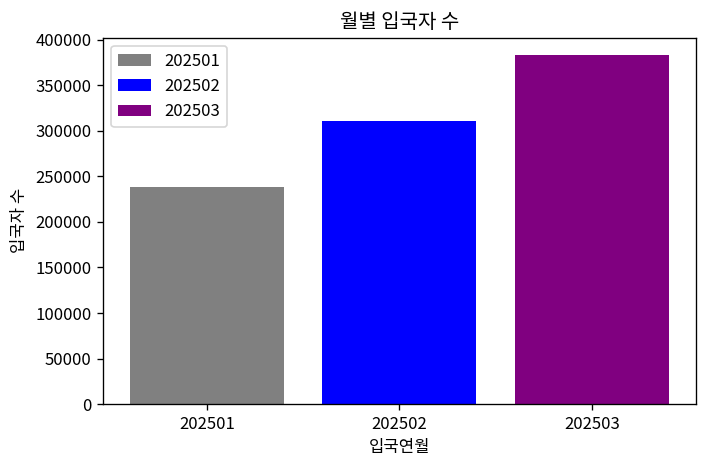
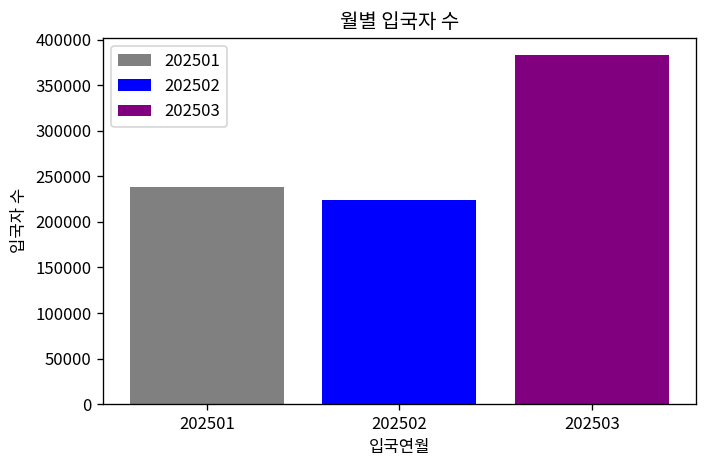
202502: 310000 -> 220000
